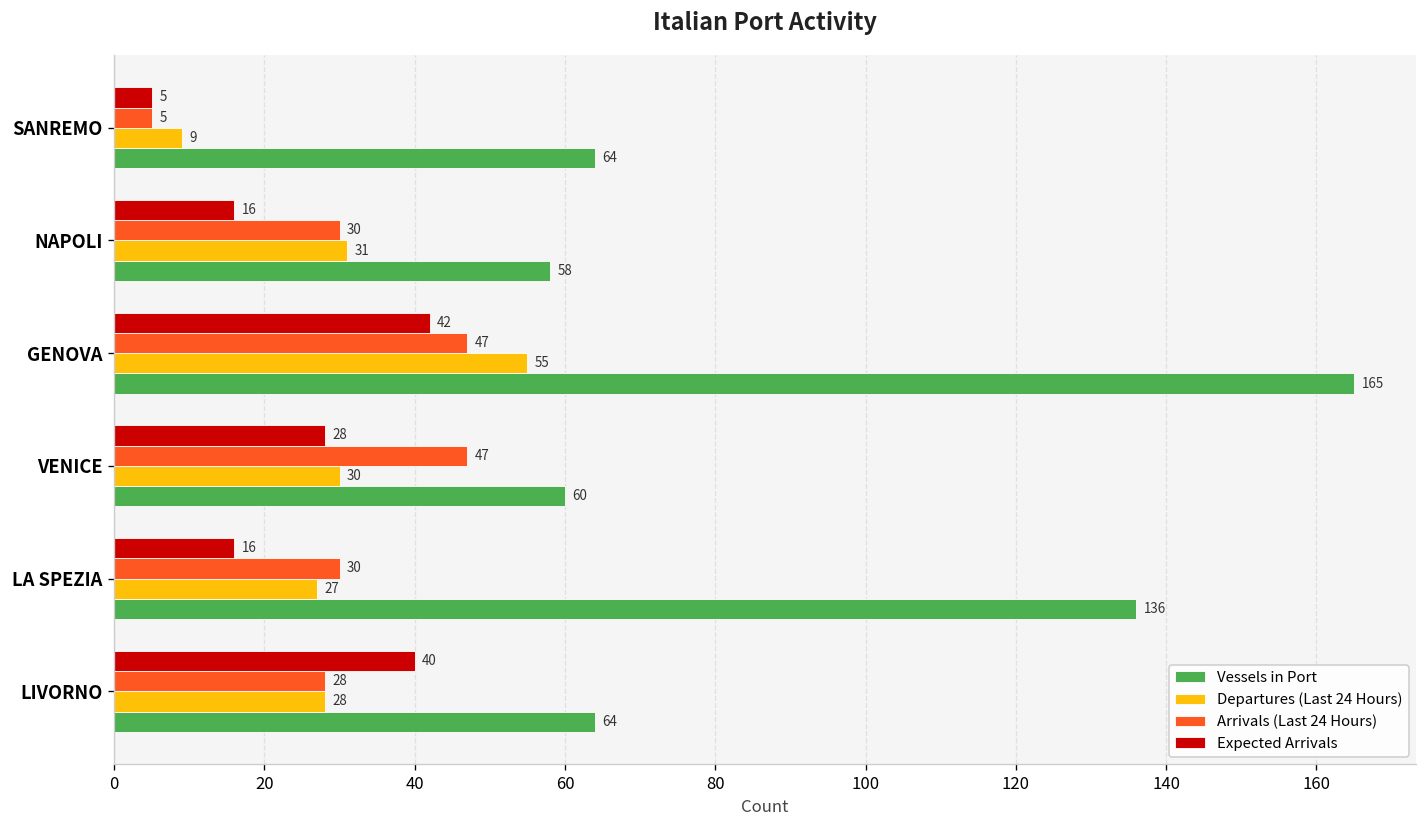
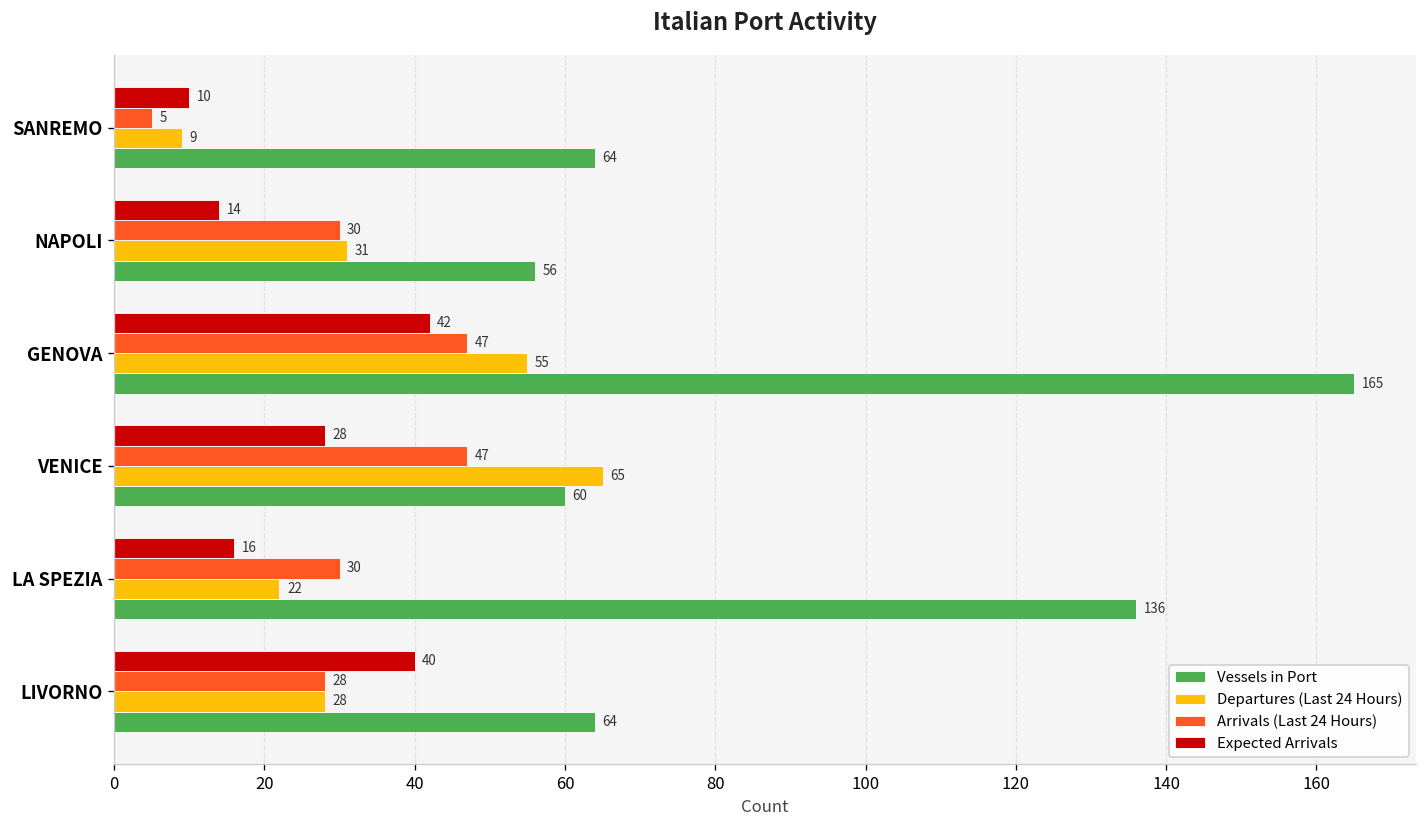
Expected Arrivals, SANREMO: 5 -> 10
Expected Arrivals, NAPOLI: 16 -> 14
Vessels in Port, NAPOLI: 58 -> 56
Departures (Last 24 Hours), VENICE: 30 -> 65
Departures (Last 24 Hours), LA SPEZIA: 27 -> 22
